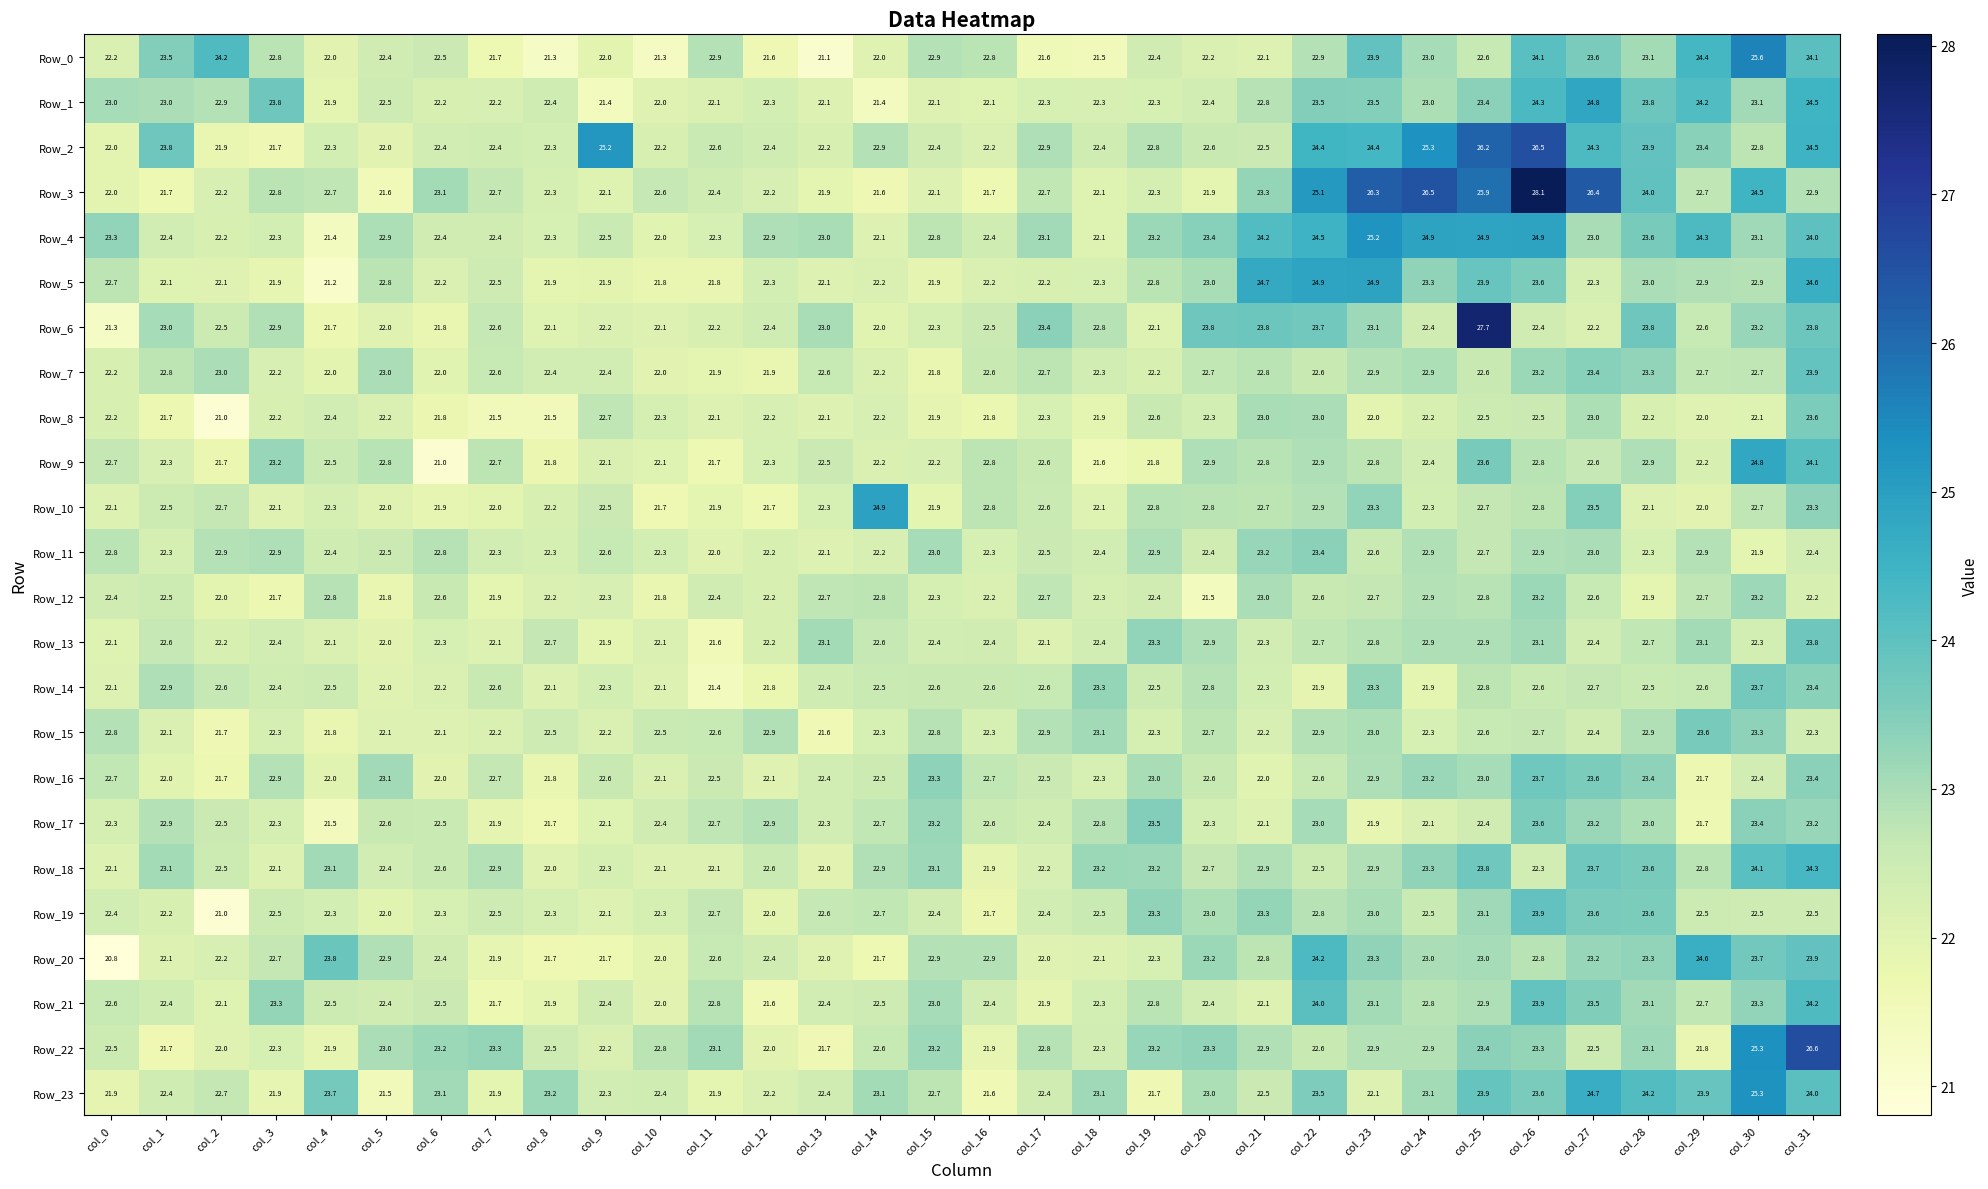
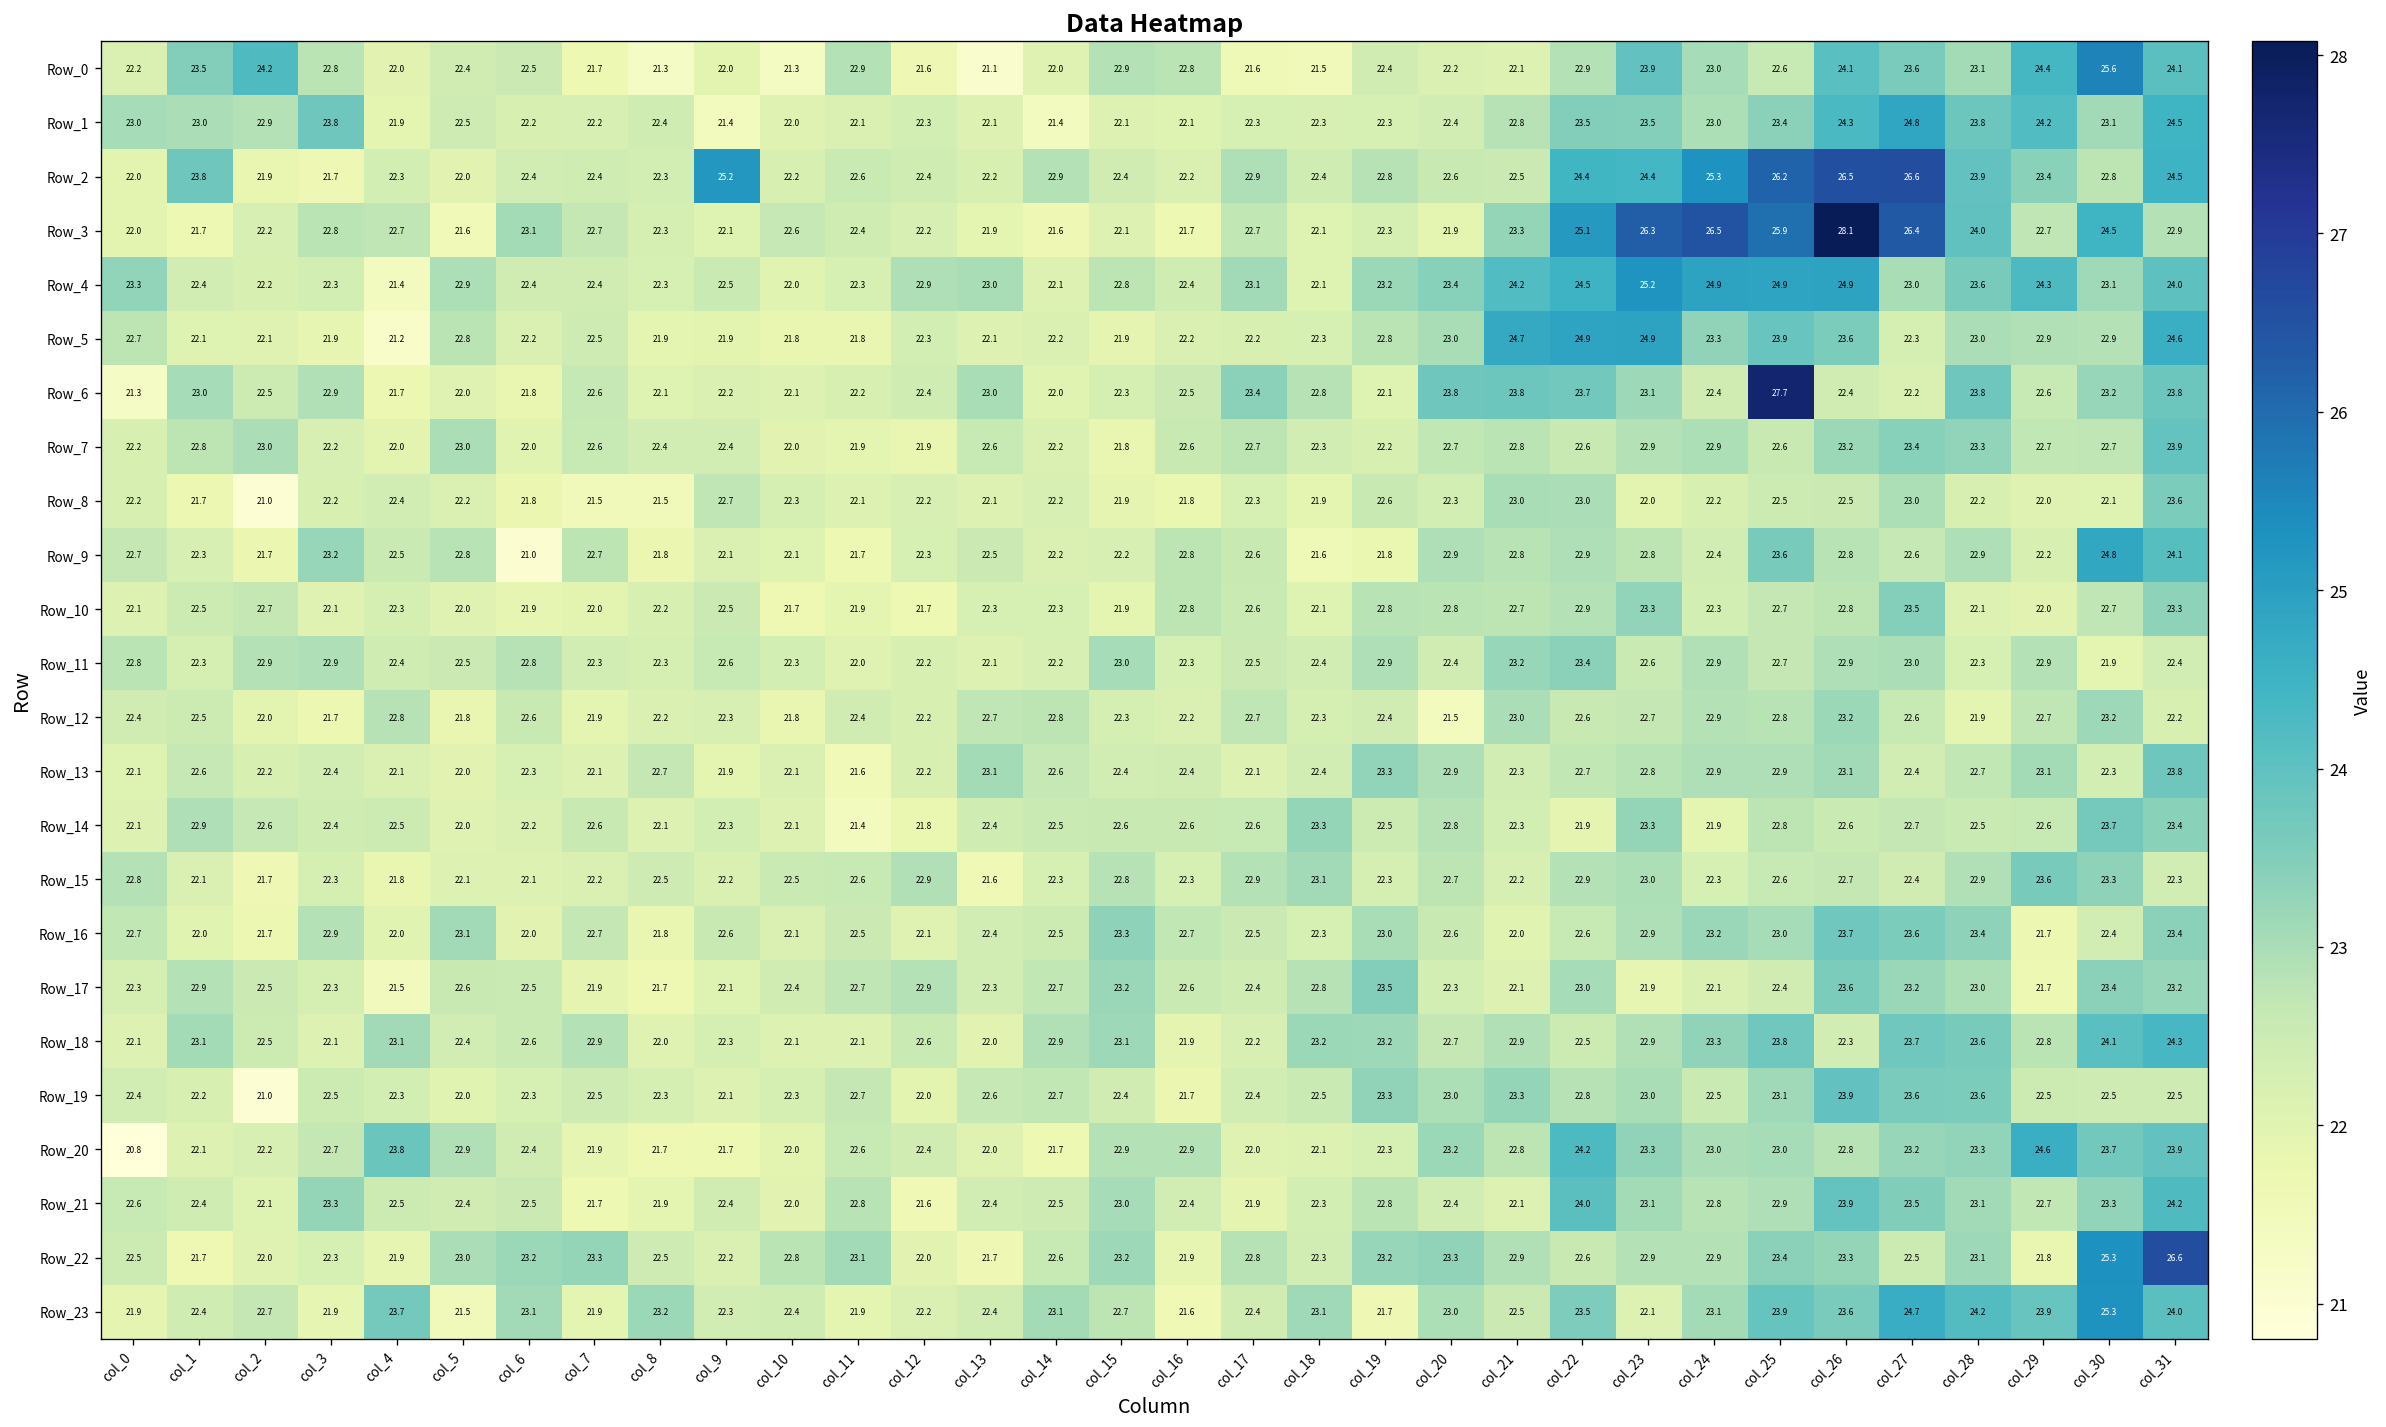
Row_2, col_27: 24.3 -> 26.6
Row_10, col_14: 24.9 -> 22.3
